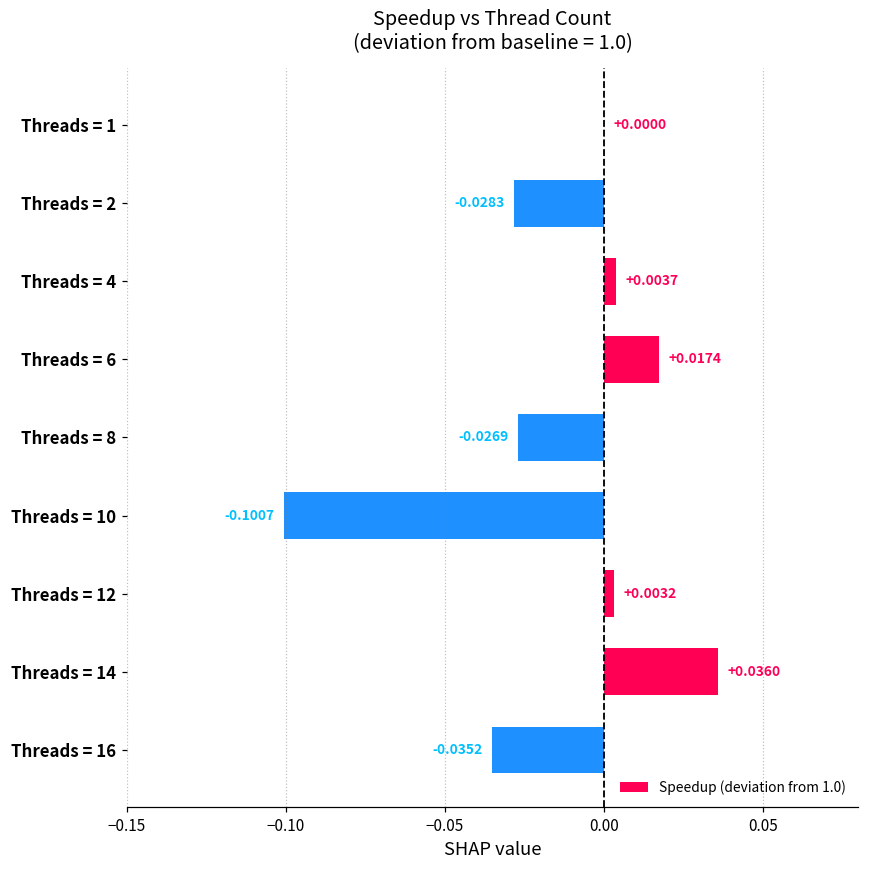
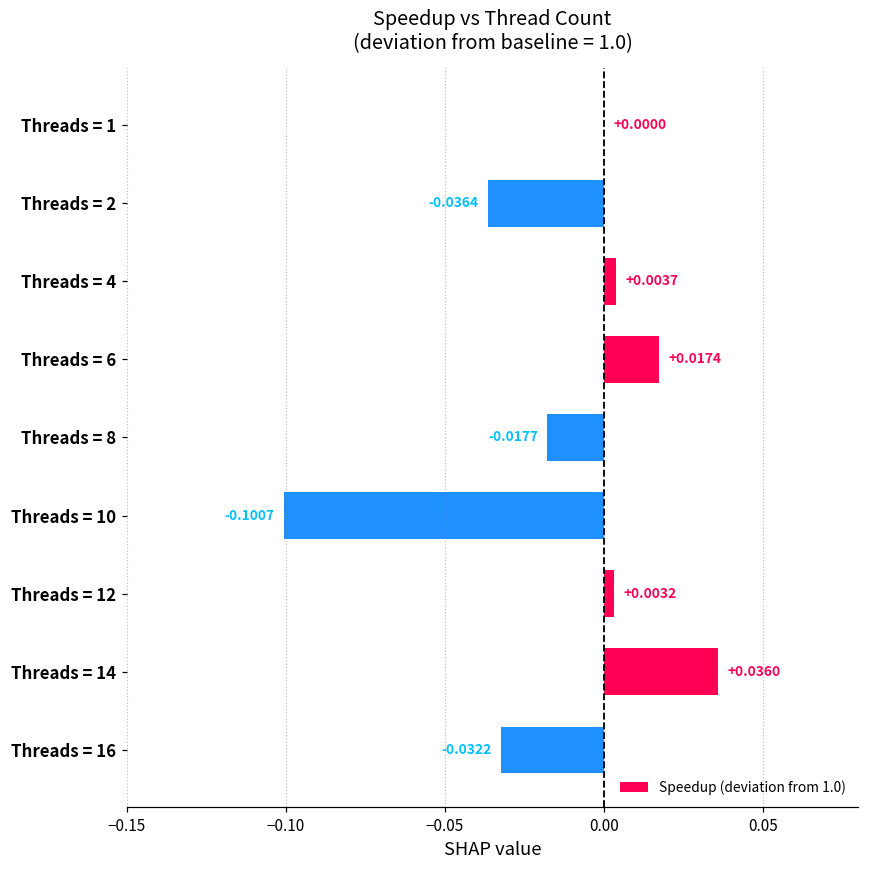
Threads = 2: -0.0283 -> -0.0364
Threads = 8: -0.0269 -> -0.0177
Threads = 16: -0.0352 -> -0.0322
